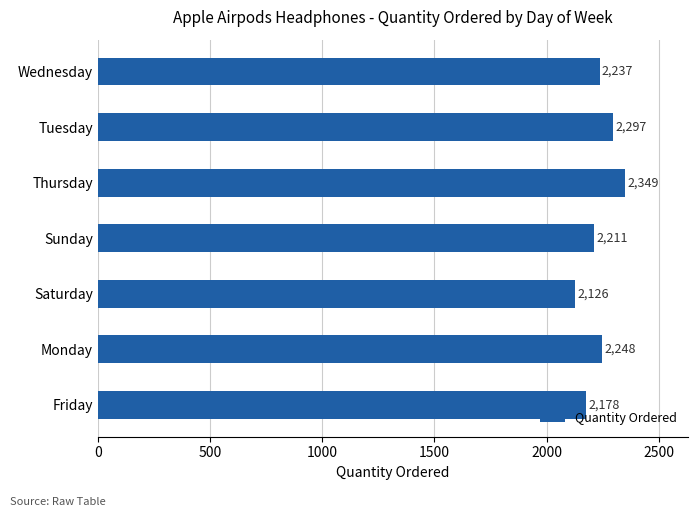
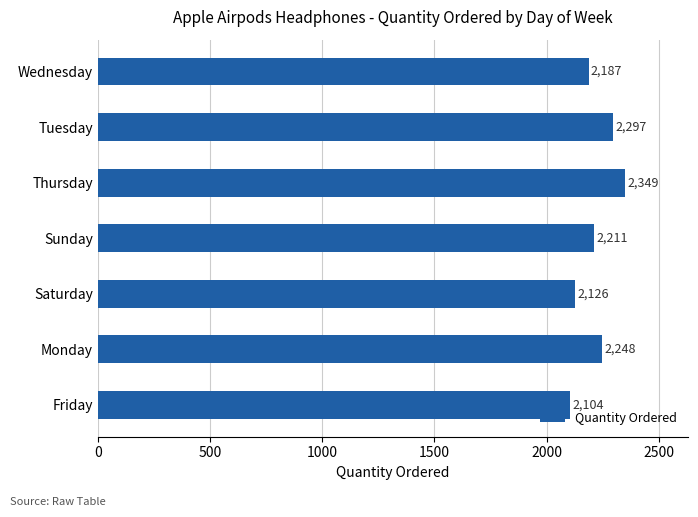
Wednesday: 2,237 -> 2,187
Friday: 2,178 -> 2,104
